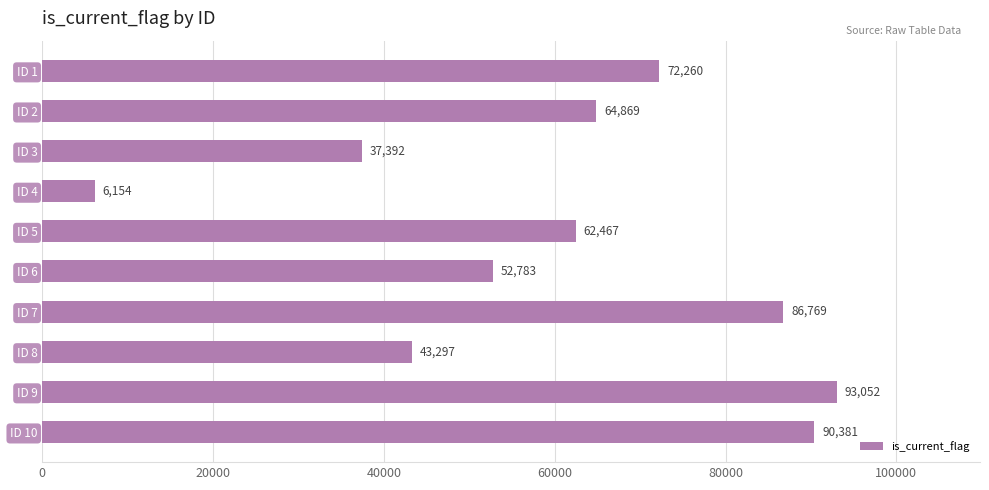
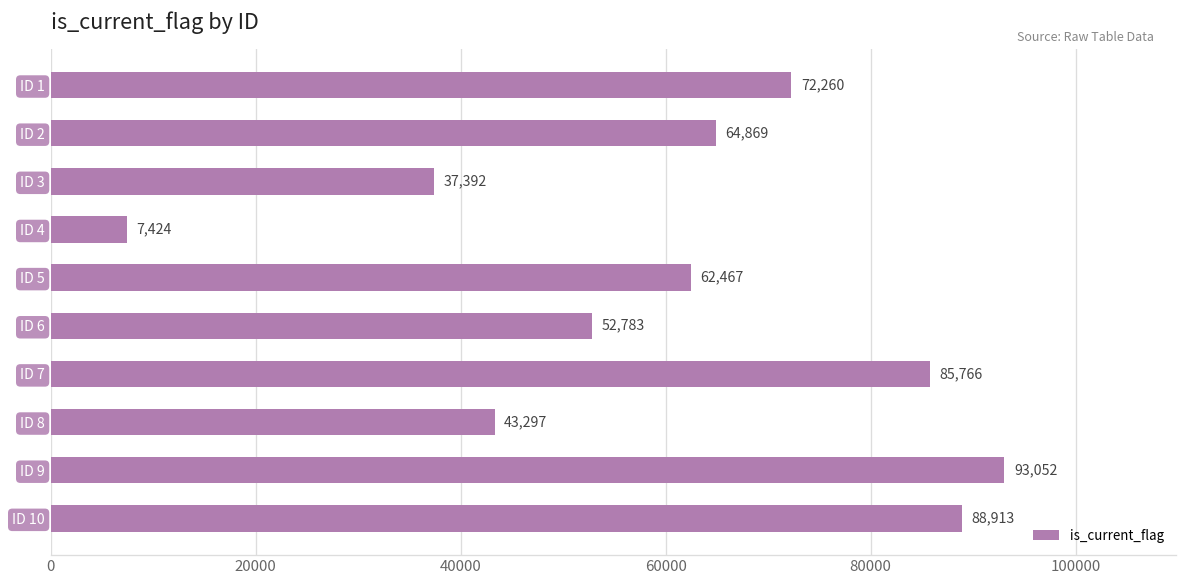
ID 4: 6,154 -> 7,424
ID 7: 86,769 -> 85,766
ID 10: 90,381 -> 88,913
